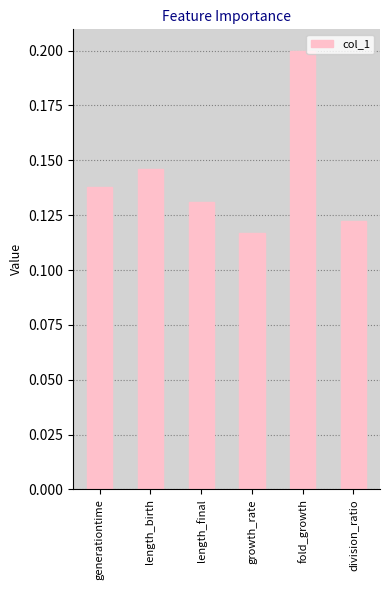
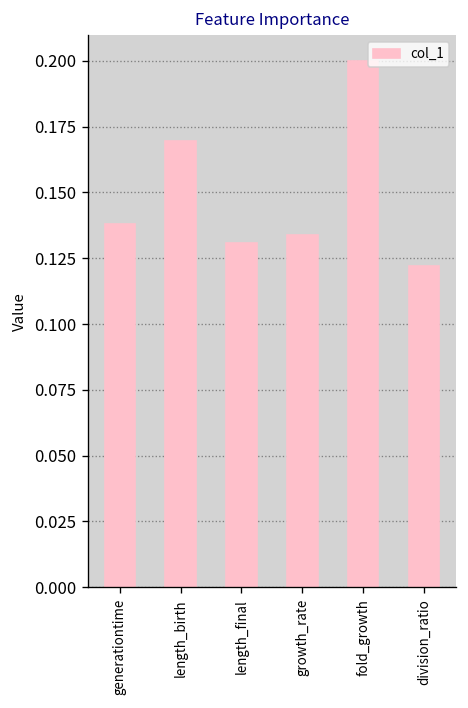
length_birth: 0.146 -> 0.170
growth_rate: 0.117 -> 0.134
